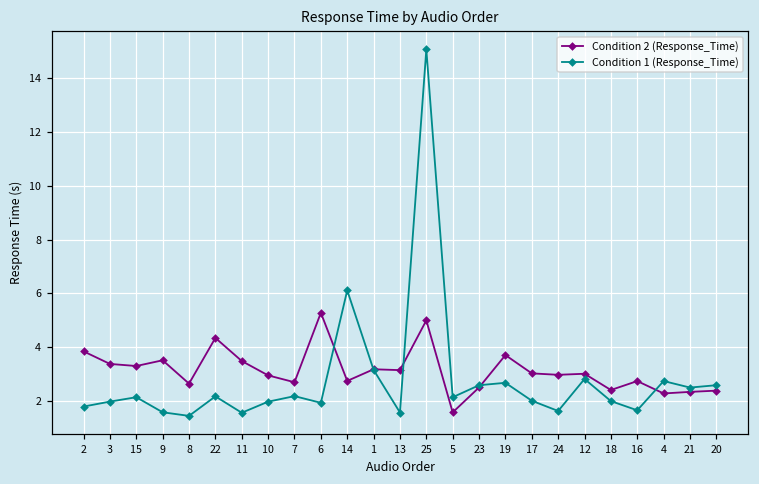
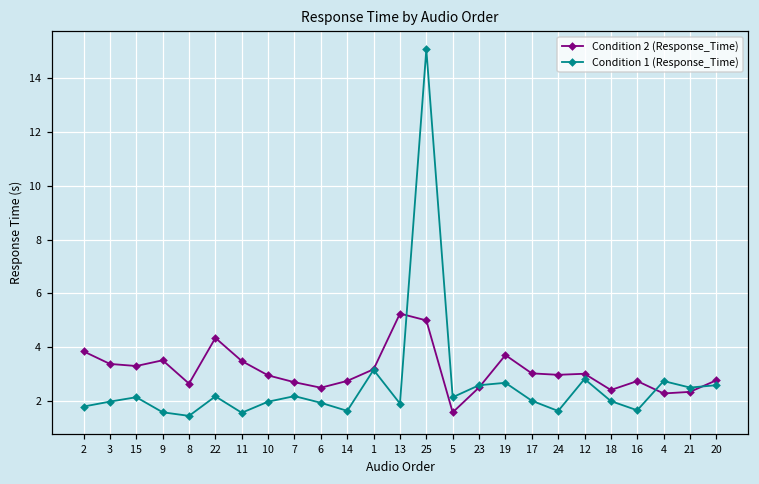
Condition 2 (Response_Time), 6: 5.3 -> 2.5
Condition 1 (Response_Time), 14: 6.1 -> 1.6
Condition 2 (Response_Time), 13: 3.1 -> 5.2
Condition 1 (Response_Time), 13: 1.6 -> 1.9
Condition 2 (Response_Time), 20: 2.4 -> 2.8
